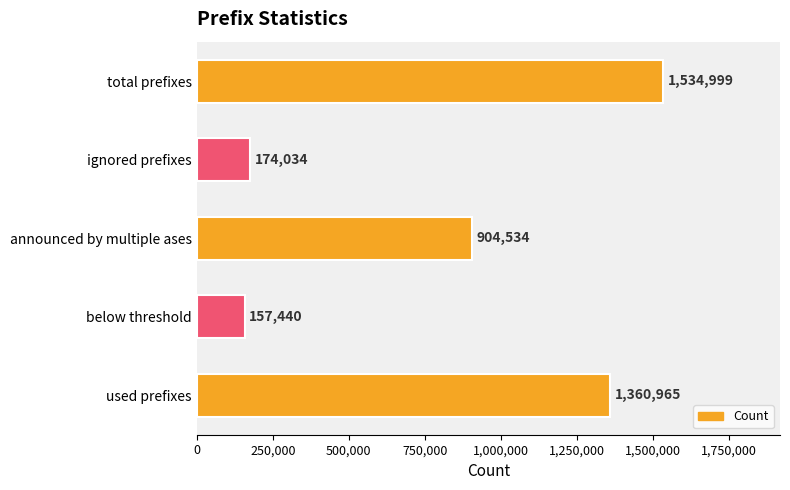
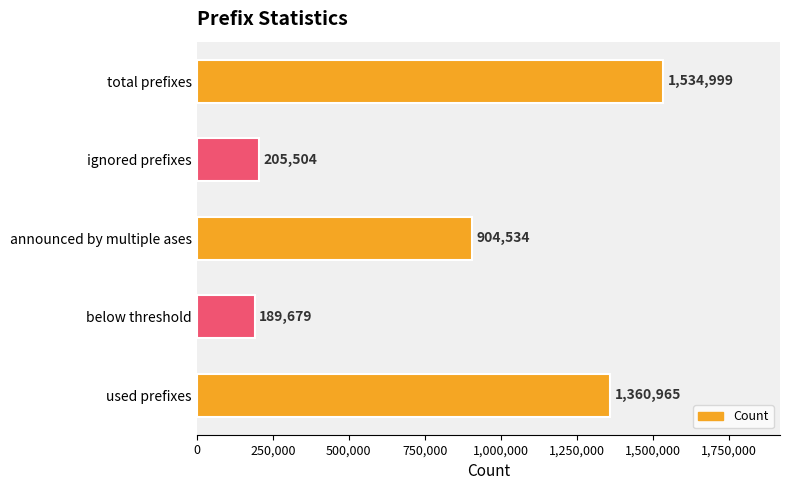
ignored prefixes: 174,034 -> 205,504
below threshold: 157,440 -> 189,679
